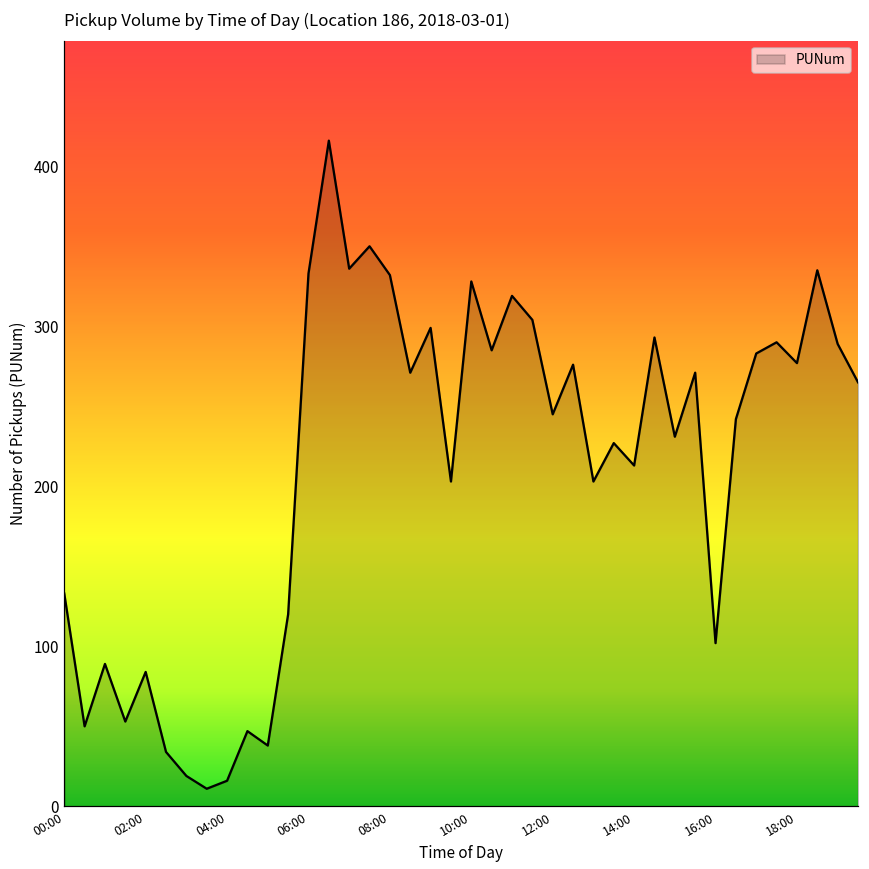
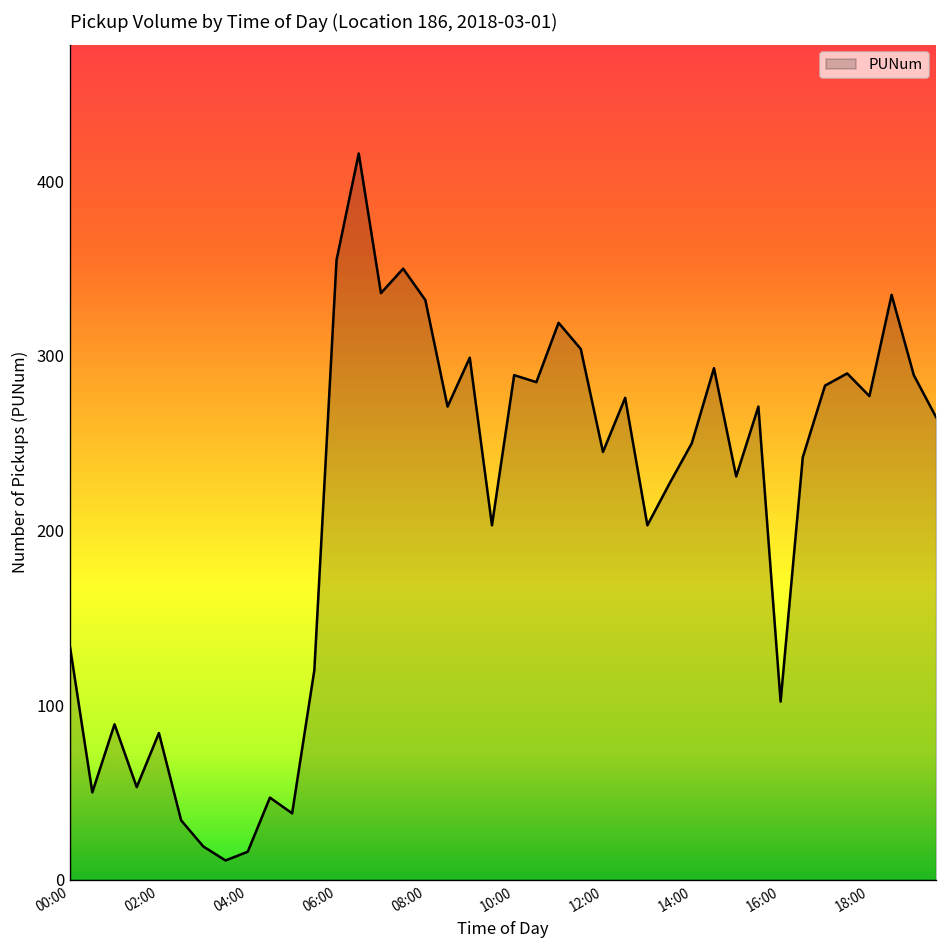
06:00: 333 -> 355
10:00: 328 -> 289
14:00: 213 -> 250
